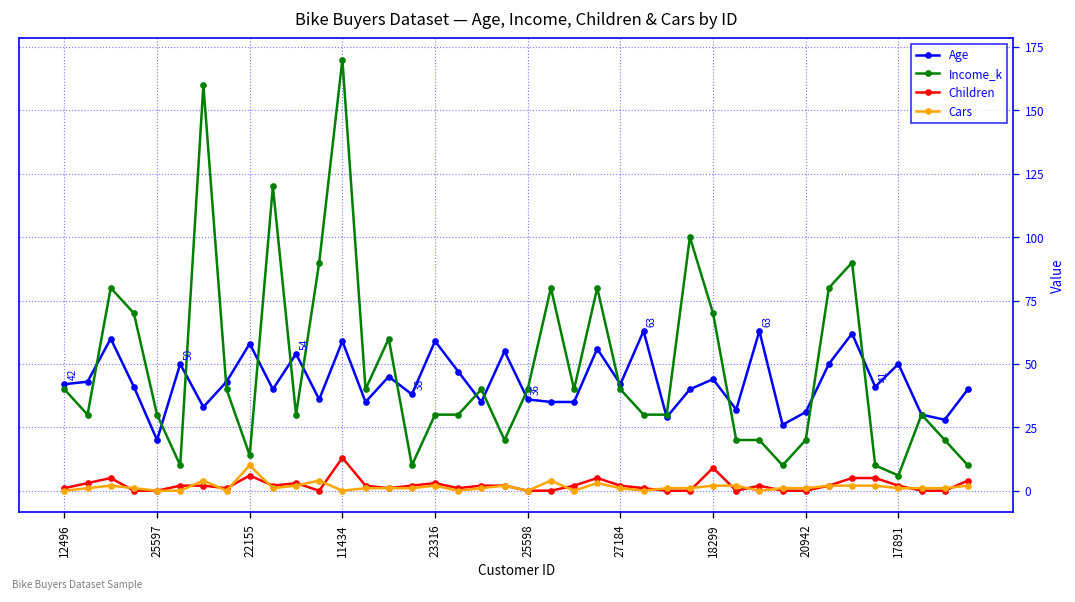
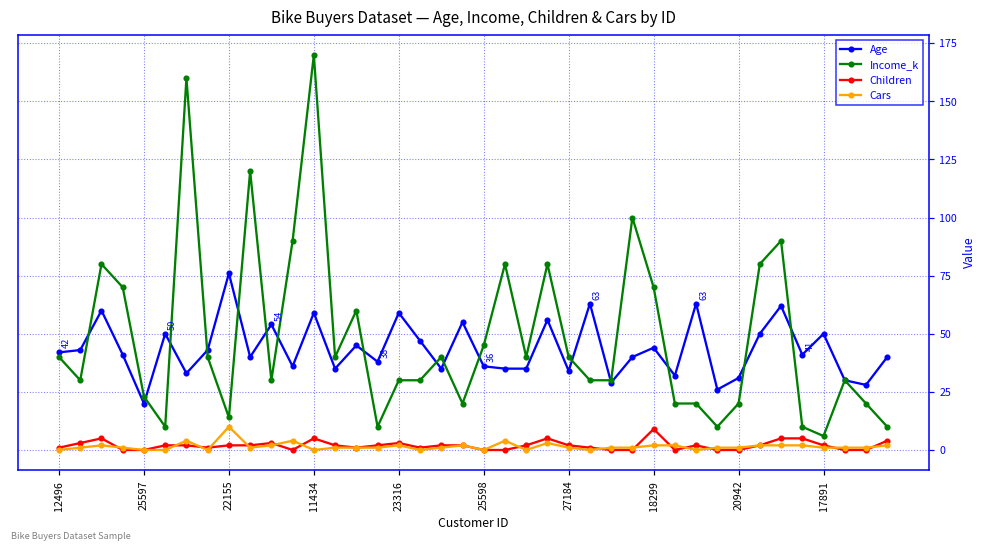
Income_k, 25597: 30 -> 23
Age, 22155: 58 -> 76
Children, 22155: 6 -> 2
Children, 11434: 13 -> 5
Income_k, 25598: 40 -> 45
Age, 27184: 42 -> 34
